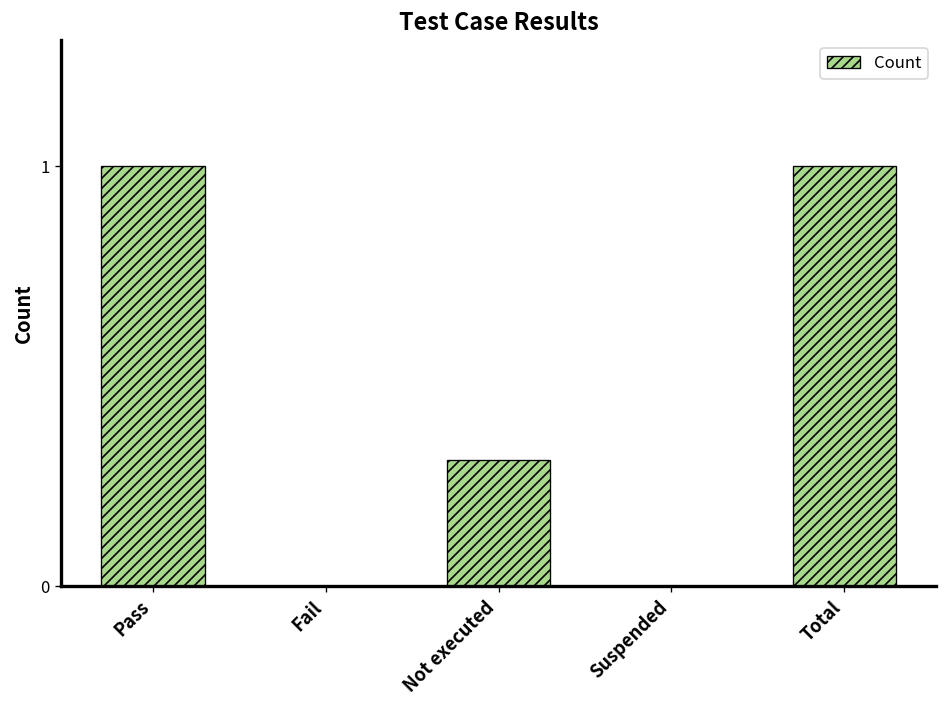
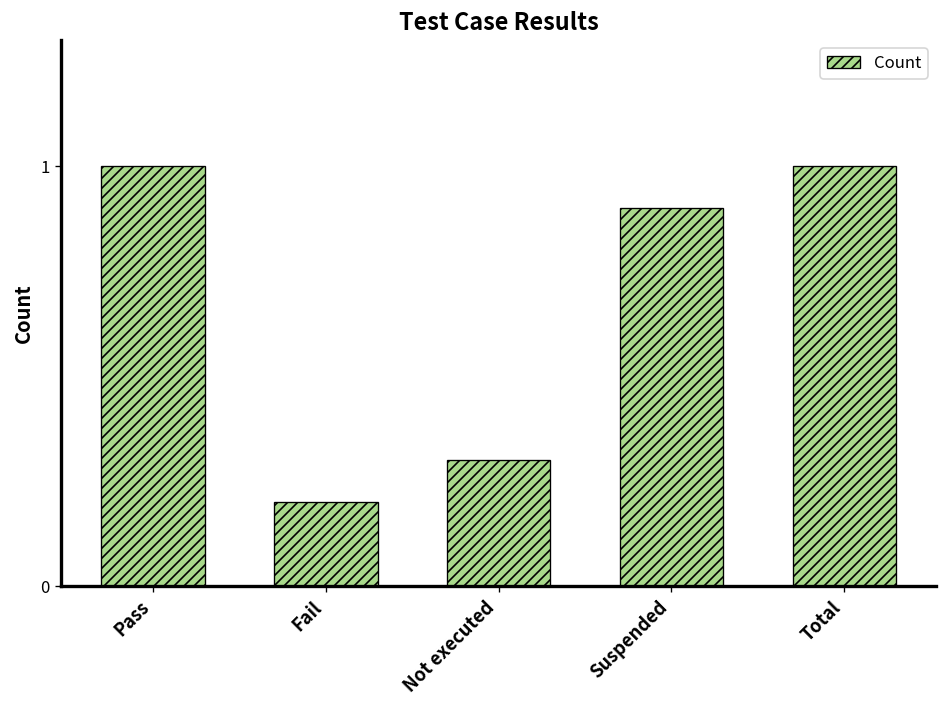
Fail: 0.0 -> 0.2
Suspended: 0.0 -> 0.9
